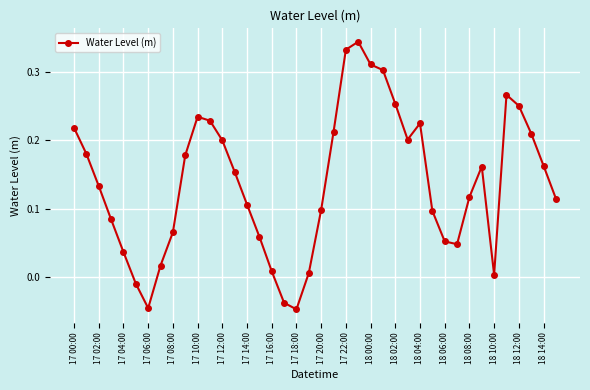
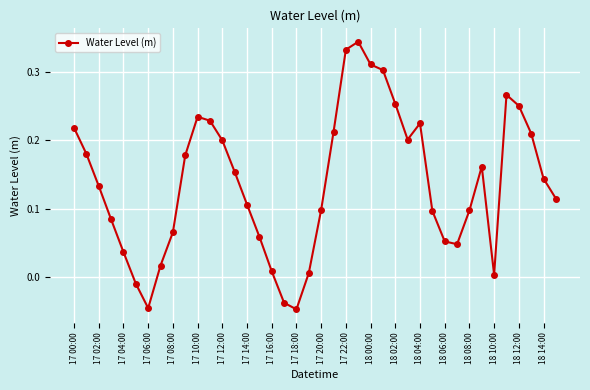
18 08:00: 0.12 -> 0.10
18 14:00: 0.16 -> 0.14
